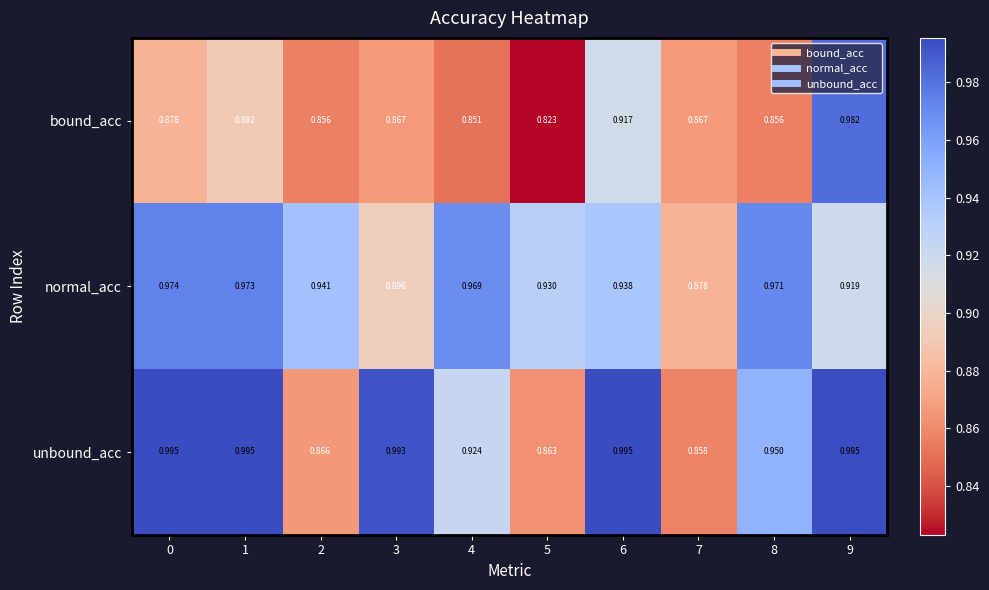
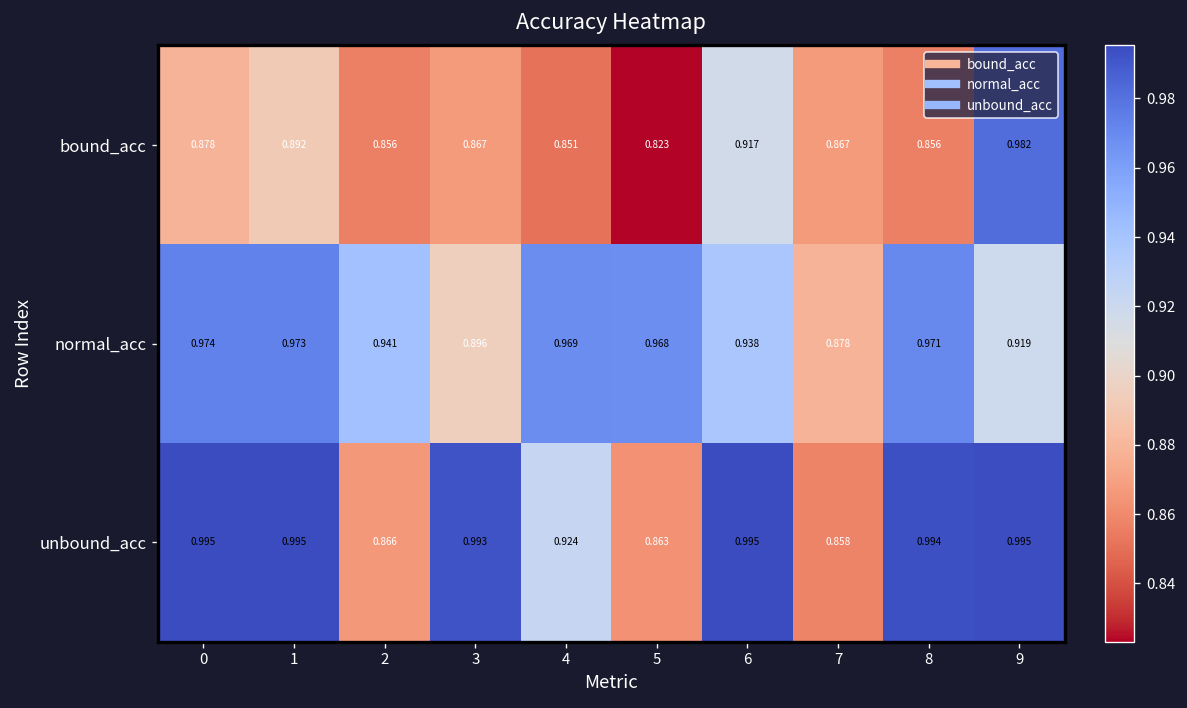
normal_acc, 5: 0.930 -> 0.968
unbound_acc, 8: 0.950 -> 0.994
